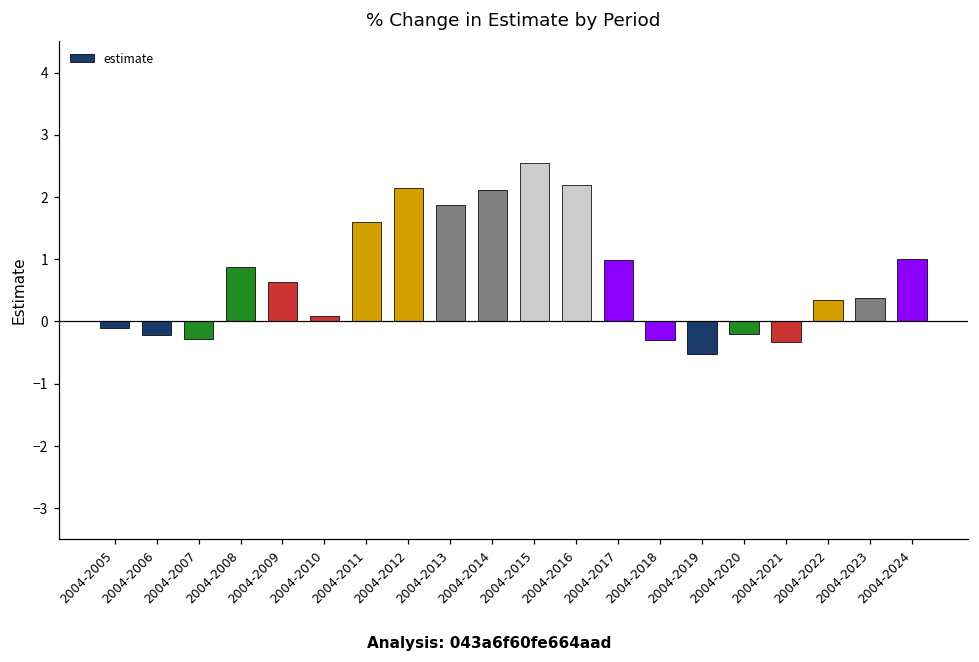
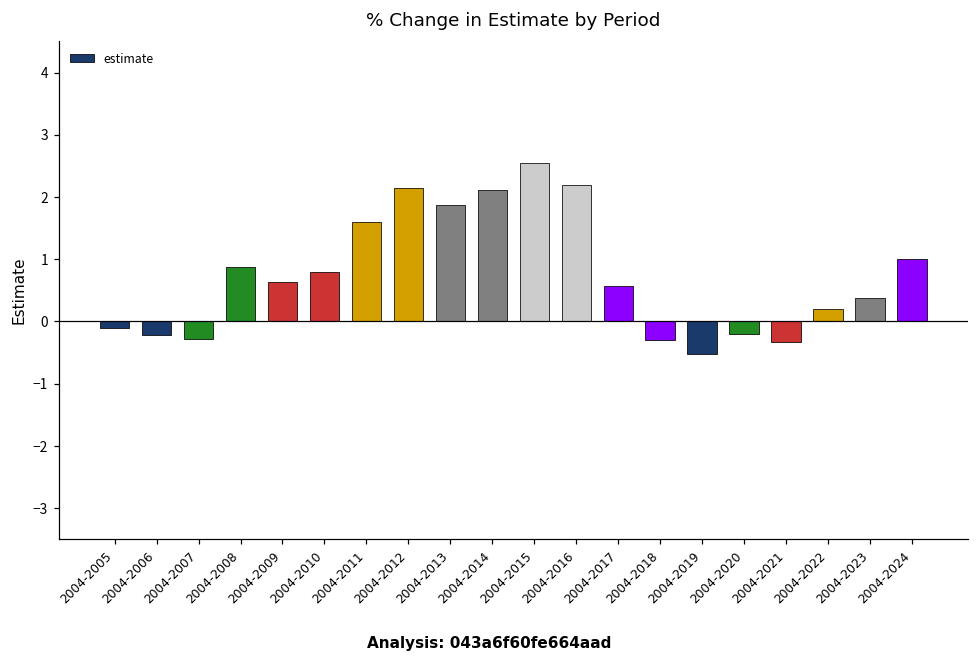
2004-2010: 0.1 -> 0.8
2004-2017: 1.0 -> 0.6
2004-2022: 0.4 -> 0.2
